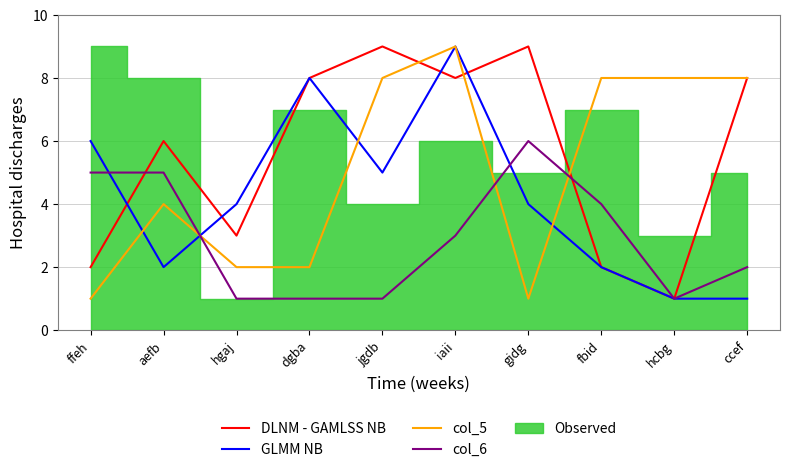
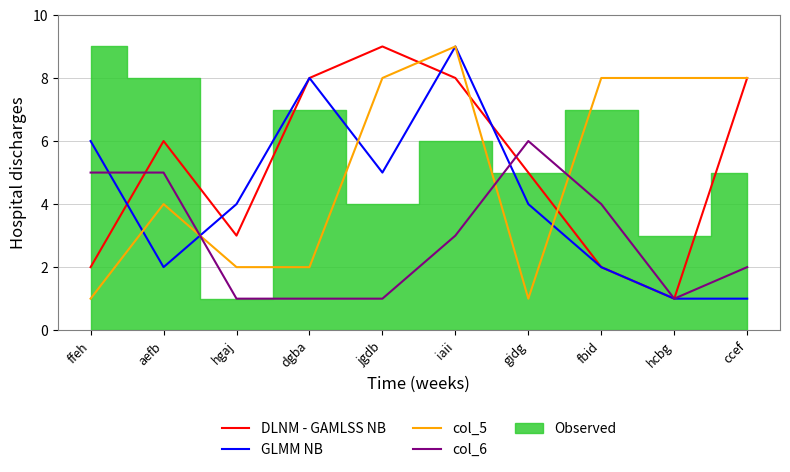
DLNM - GAMLSS NB, gidg: 9 -> 5
